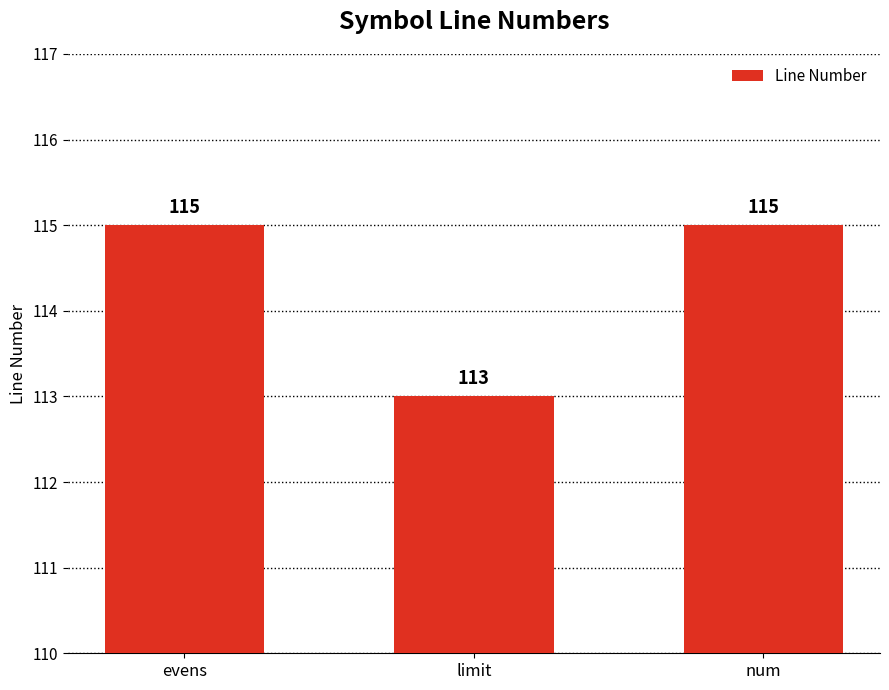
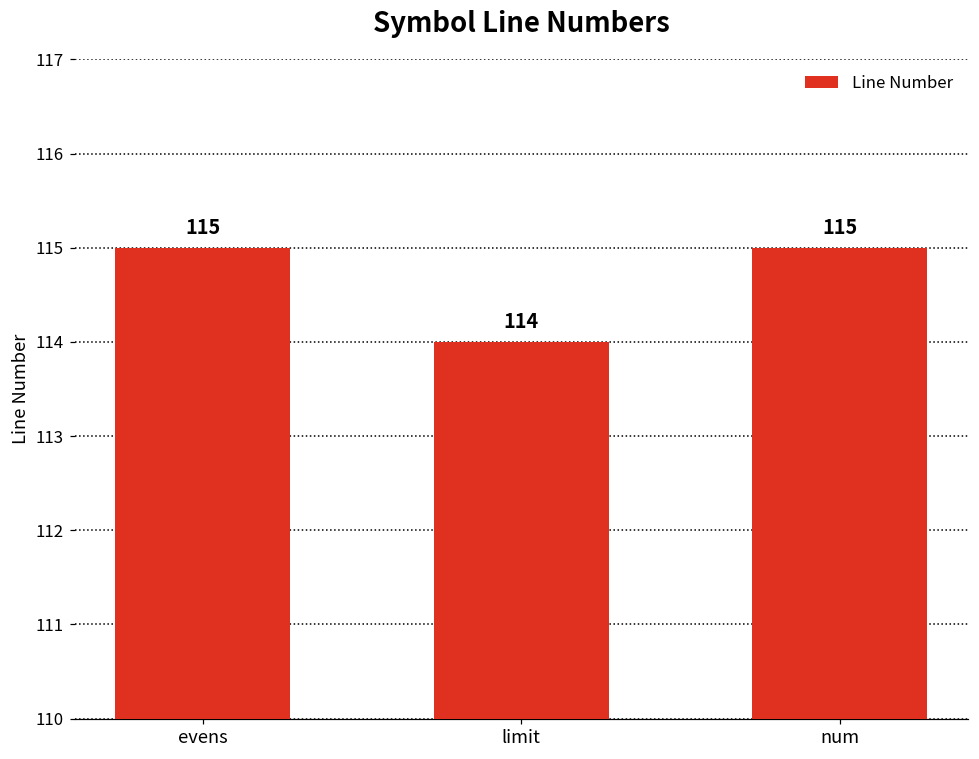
limit: 113 -> 114
